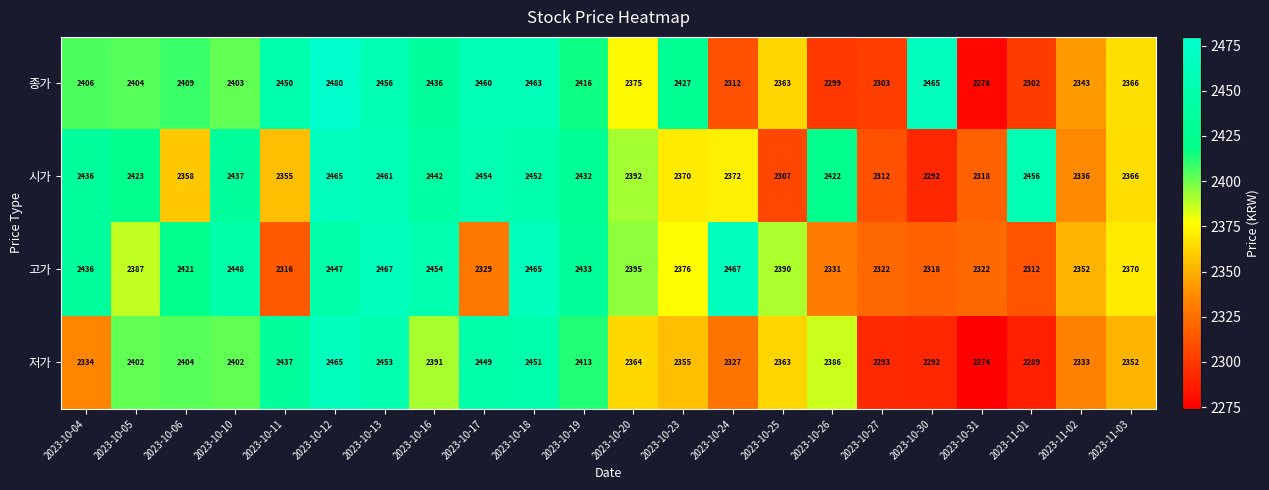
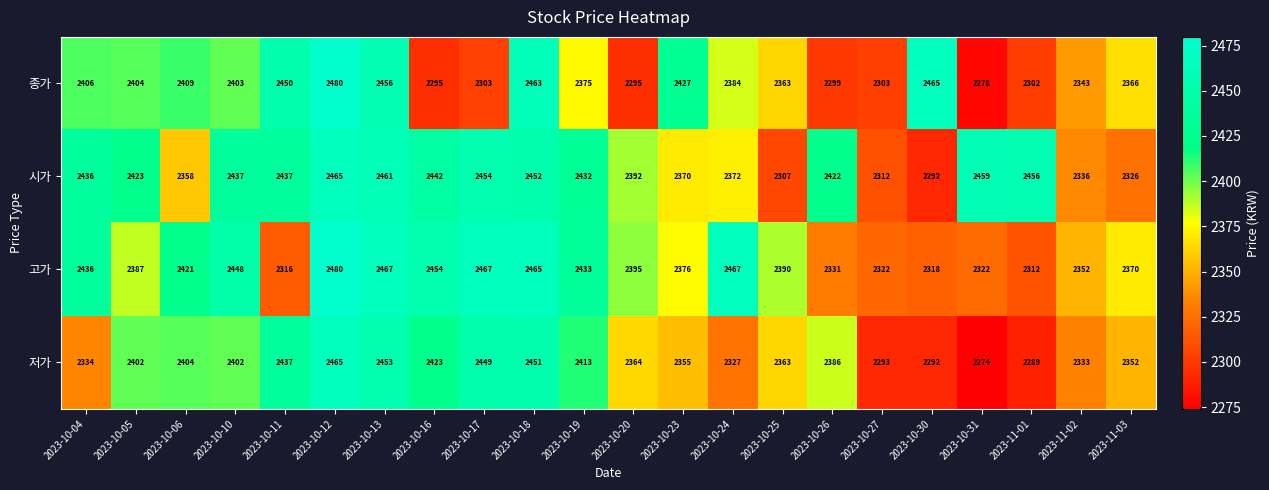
종가, 2023-10-16: 2436 -> 2295
종가, 2023-10-17: 2460 -> 2303
종가, 2023-10-19: 2416 -> 2375
종가, 2023-10-20: 2375 -> 2295
종가, 2023-10-24: 2312 -> 2384
시가, 2023-10-11: 2355 -> 2437
시가, 2023-10-31: 2318 -> 2459
시가, 2023-11-03: 2366 -> 2326
고가, 2023-10-12: 2447 -> 2480
고가, 2023-10-17: 2329 -> 2467
저가, 2023-10-16: 2391 -> 2423
